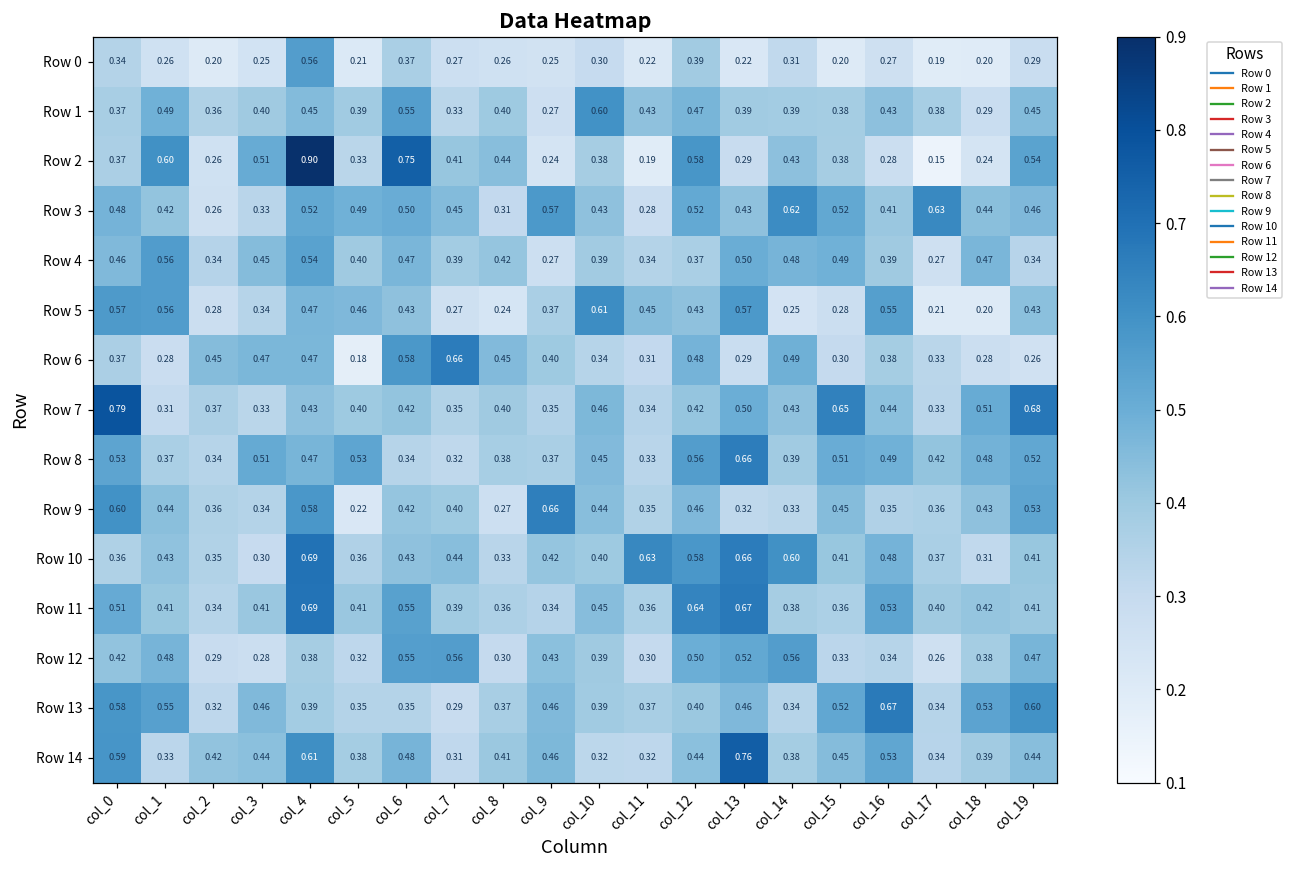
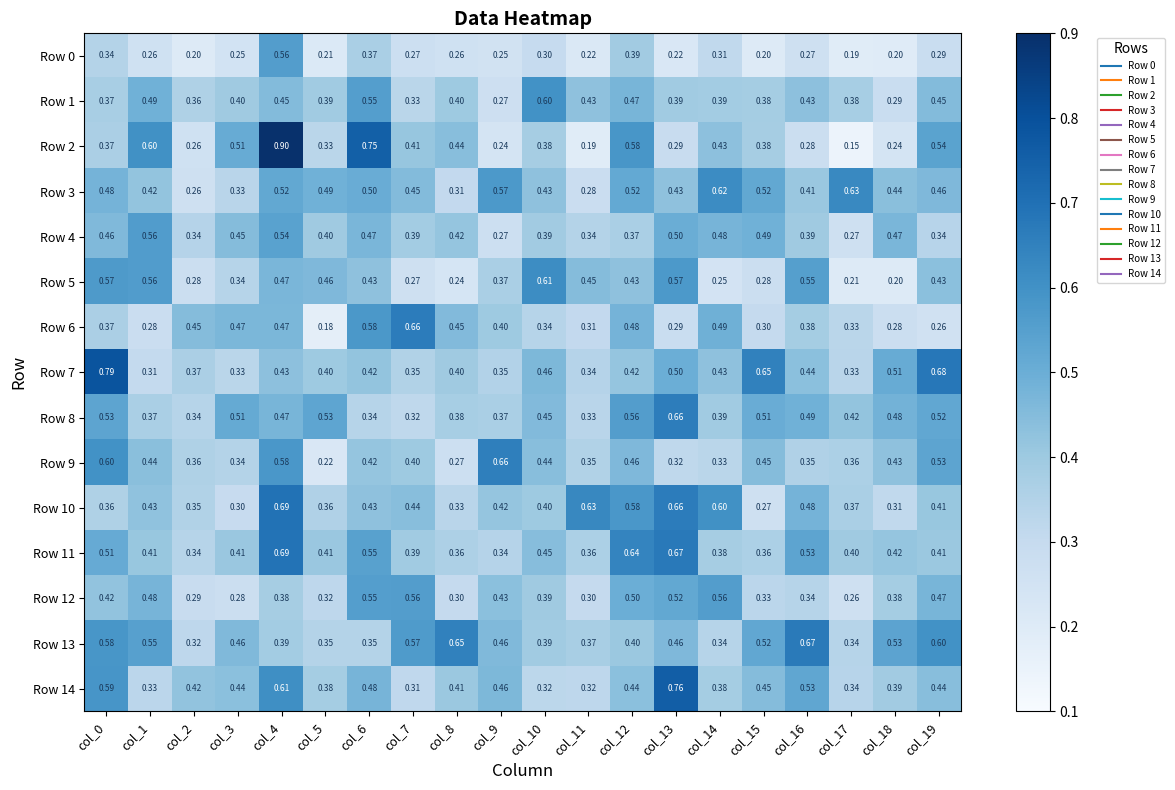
Row 10, col_15: 0.41 -> 0.27
Row 13, col_7: 0.29 -> 0.57
Row 13, col_8: 0.37 -> 0.65
